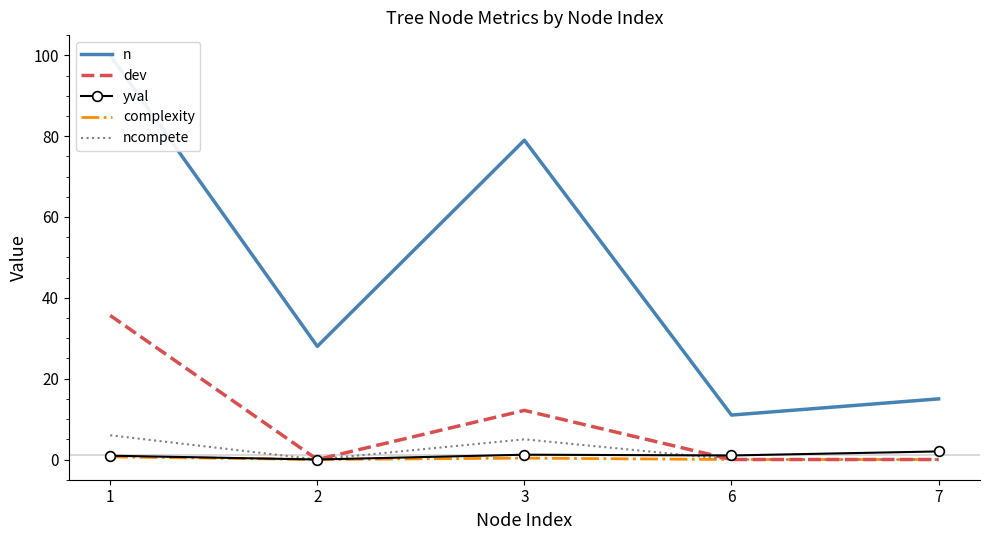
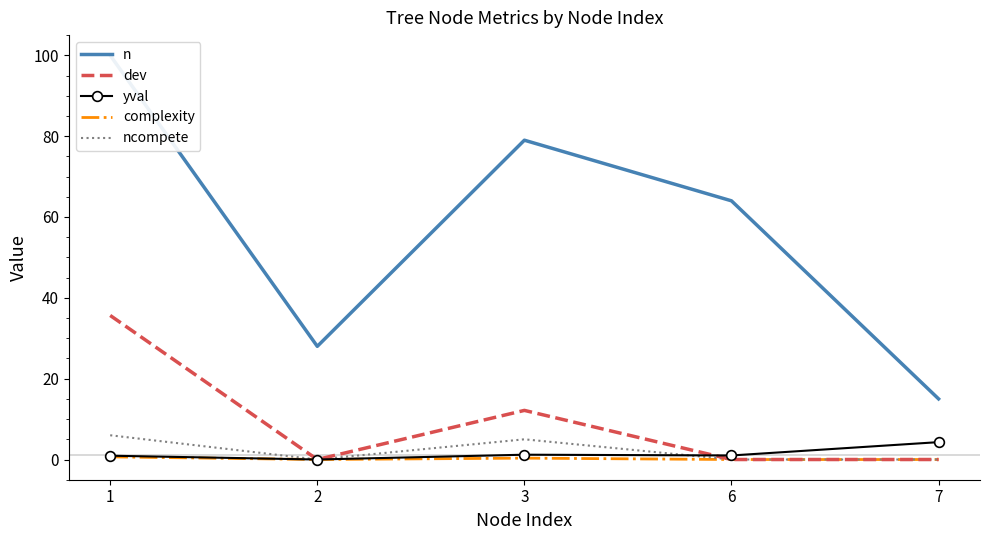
n, 6: 11 -> 64
yval, 7: 2 -> 4
